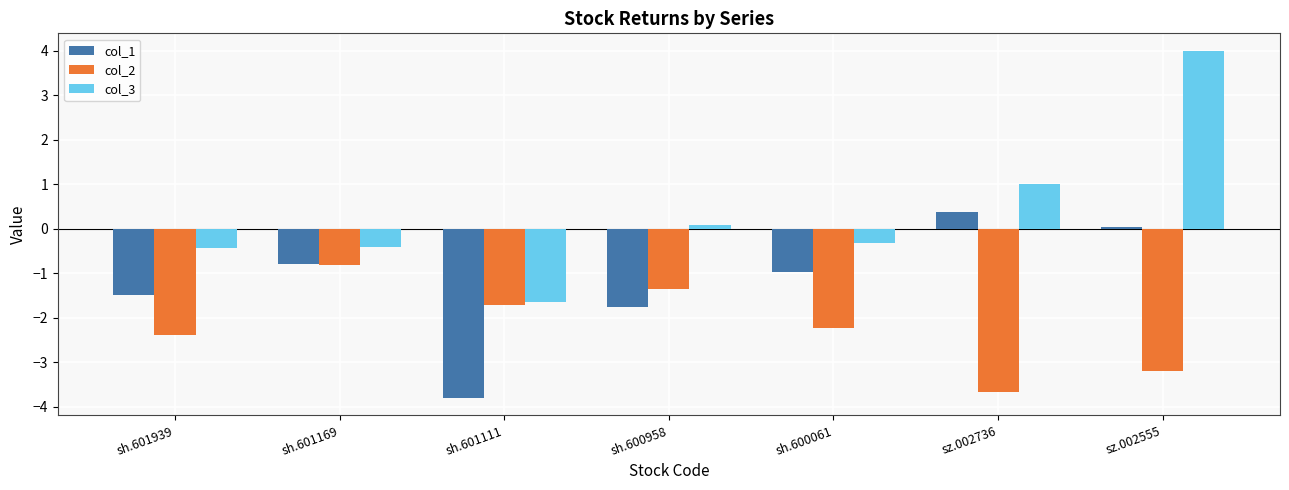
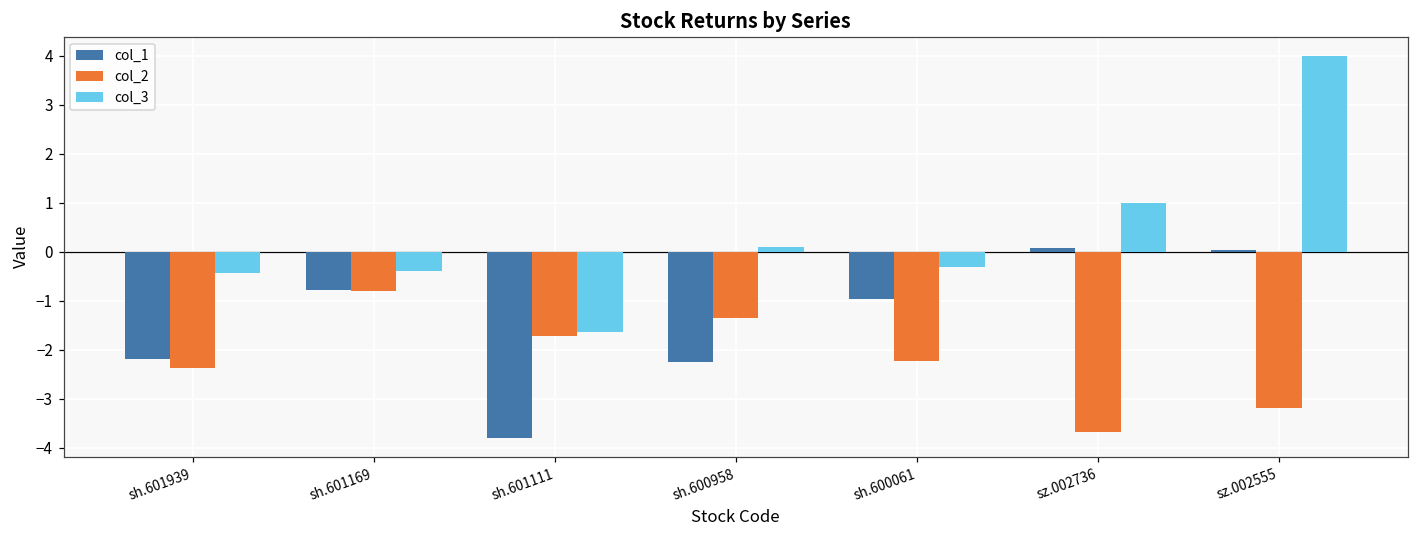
col_1, sh.601939: -1.5 -> -2.2
col_1, sh.600958: -1.8 -> -2.2
col_1, sz.002736: 0.4 -> 0.1
